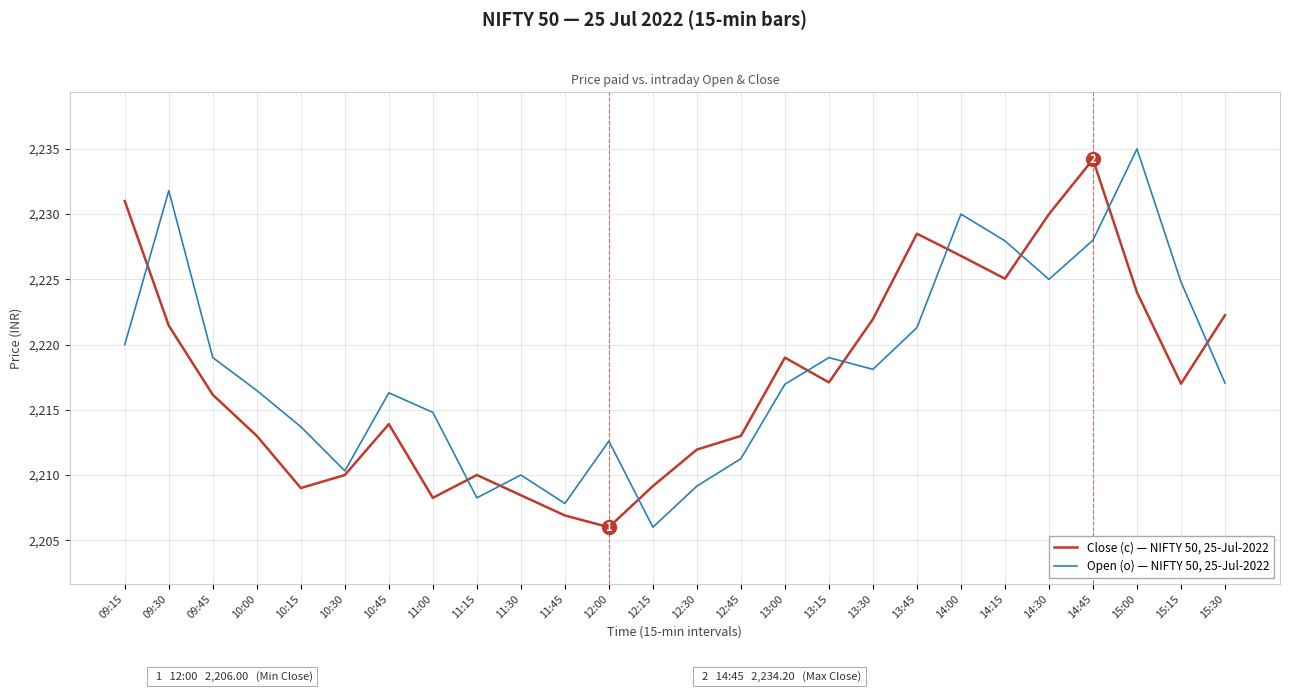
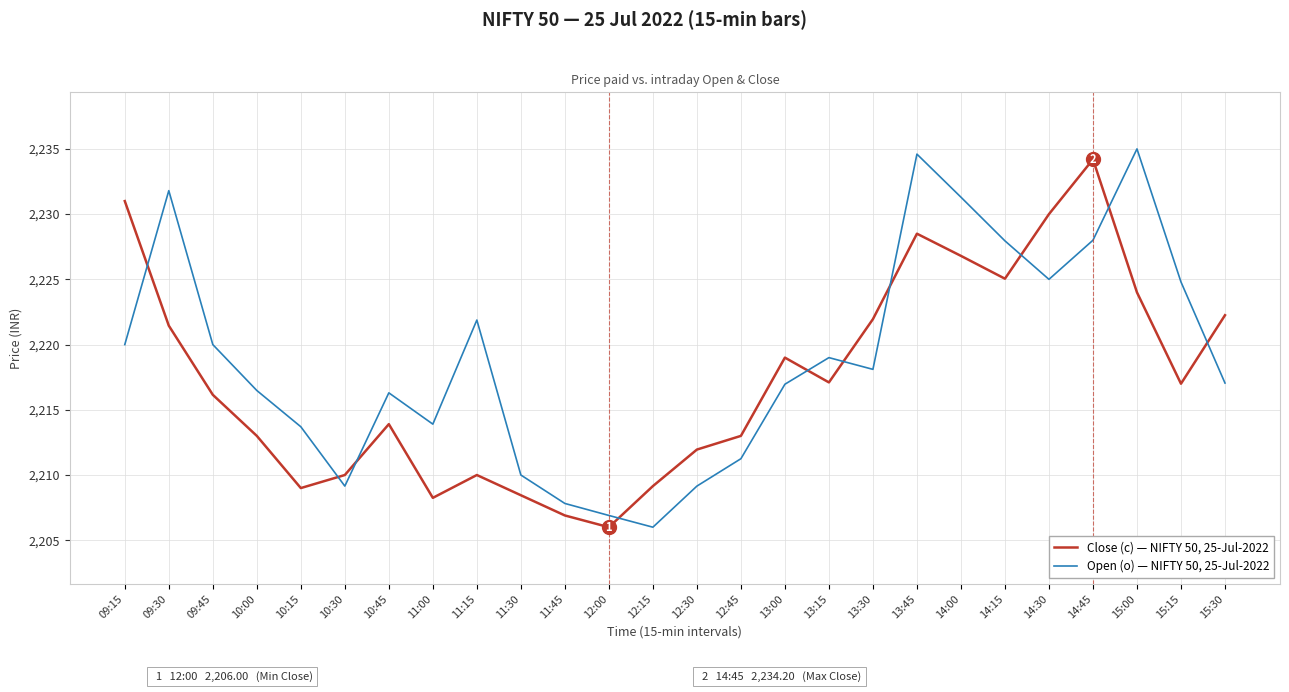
Open (o) — NIFTY 50, 25-Jul-2022, 09:45: 2,219 -> 2,220
Open (o) — NIFTY 50, 25-Jul-2022, 10:30: 2,210.3 -> 2,209.2
Open (o) — NIFTY 50, 25-Jul-2022, 11:00: 2,214.8 -> 2,213.9
Open (o) — NIFTY 50, 25-Jul-2022, 11:15: 2,208.3 -> 2,221.9
Open (o) — NIFTY 50, 25-Jul-2022, 12:00: 2,212.6 -> 2,206.9
Open (o) — NIFTY 50, 25-Jul-2022, 13:45: 2,221.3 -> 2,234.6
Open (o) — NIFTY 50, 25-Jul-2022, 14:00: 2,230.0 -> 2,231.3
